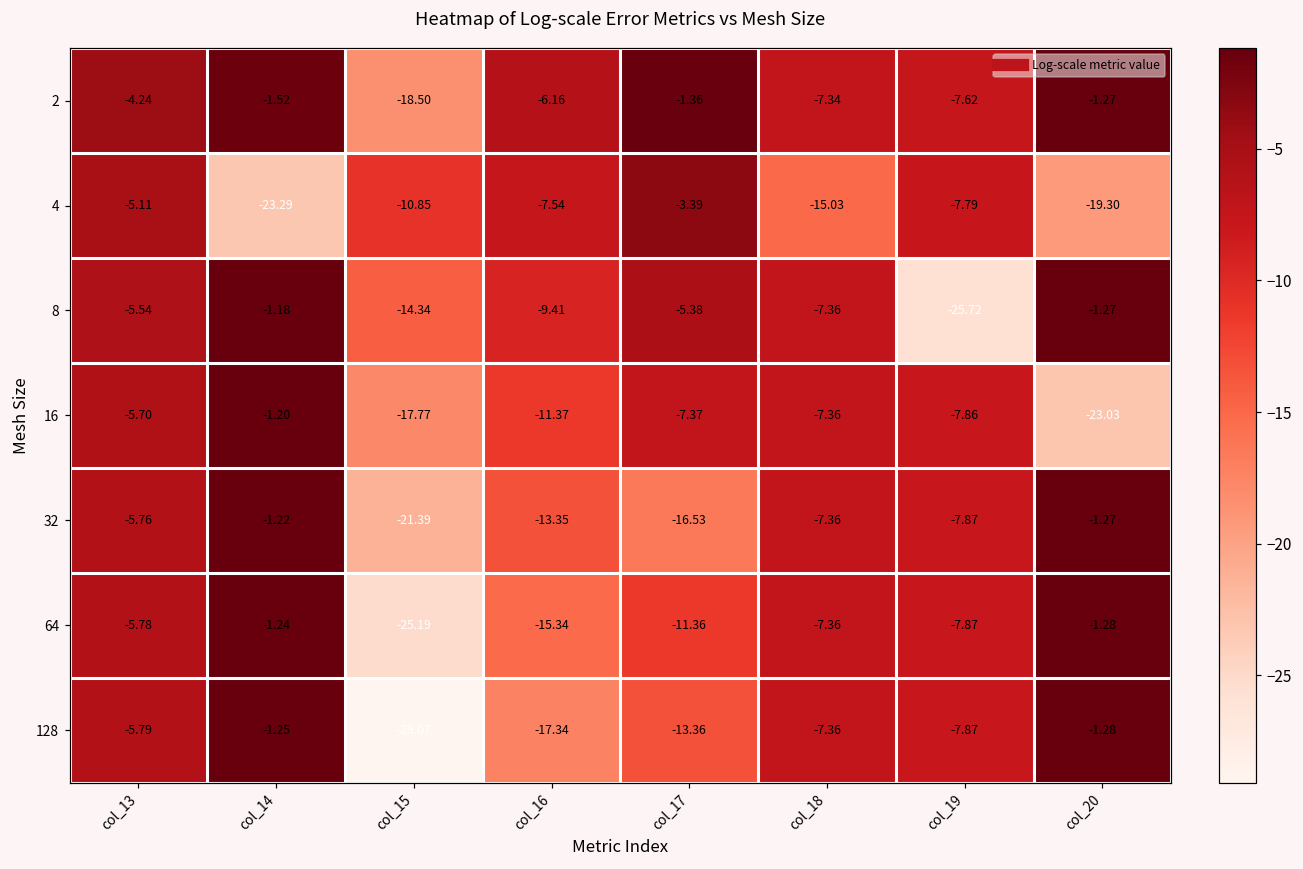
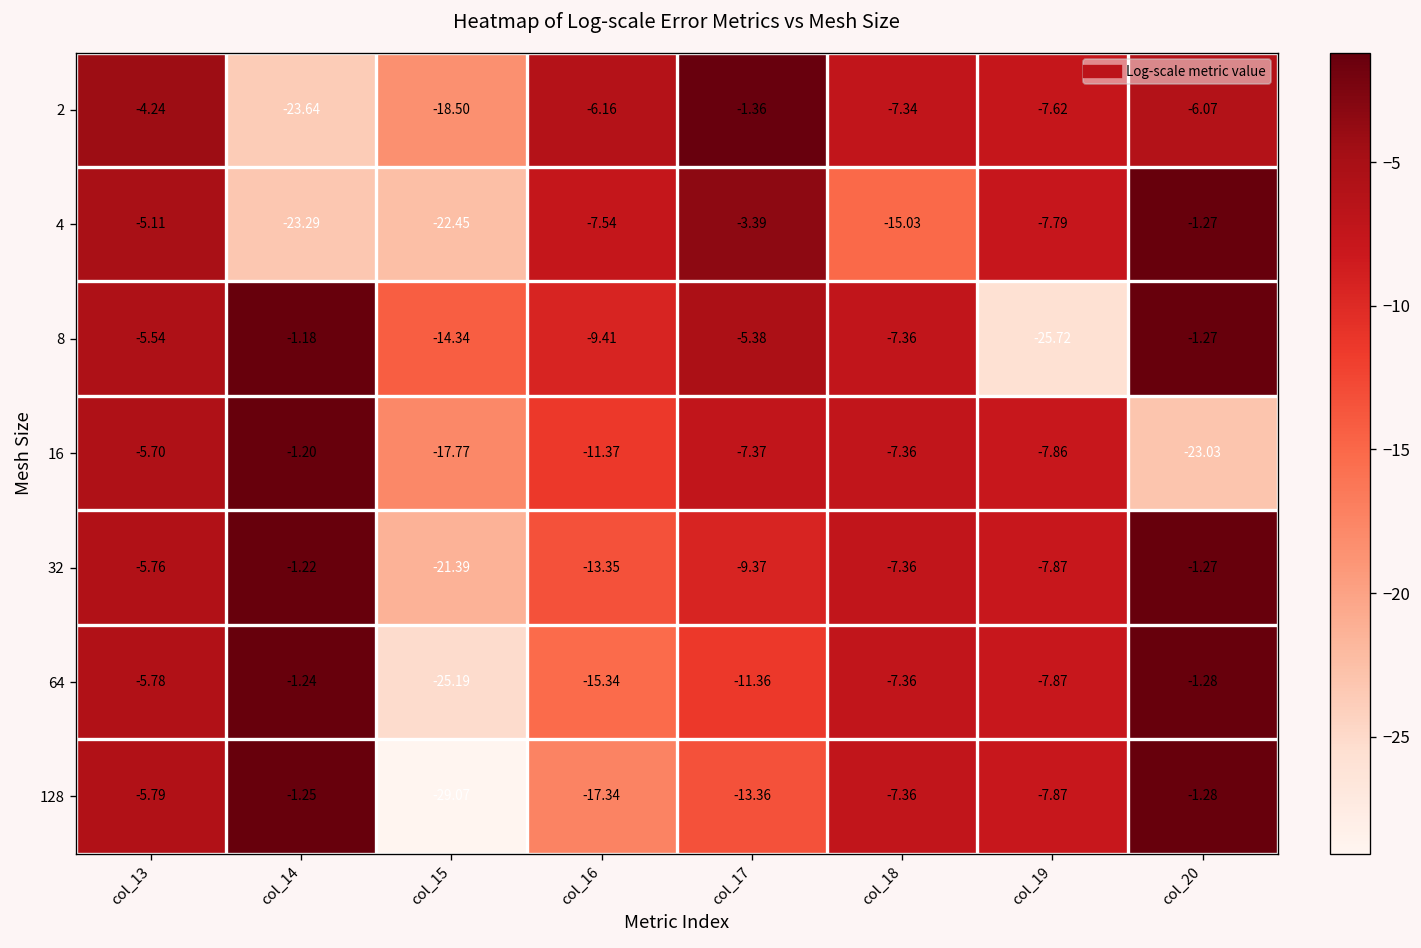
2, col_14: -1.52 -> -23.64
2, col_20: -1.27 -> -6.07
4, col_15: -10.85 -> -22.45
4, col_20: -19.30 -> -1.27
32, col_17: -16.53 -> -9.37
